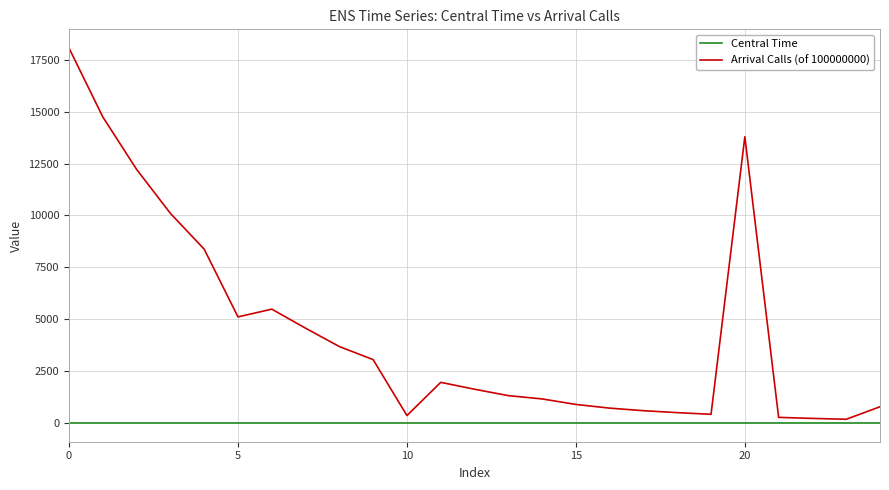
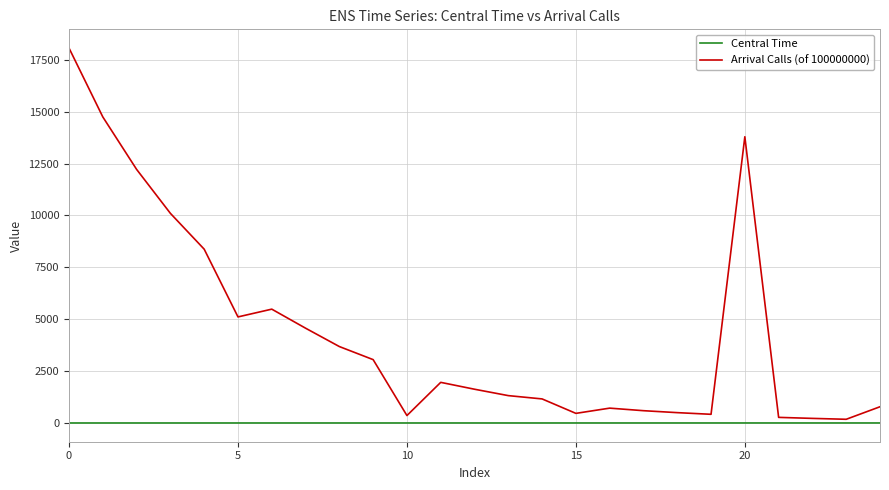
Arrival Calls (of 100000000), 15: 900 -> 500
